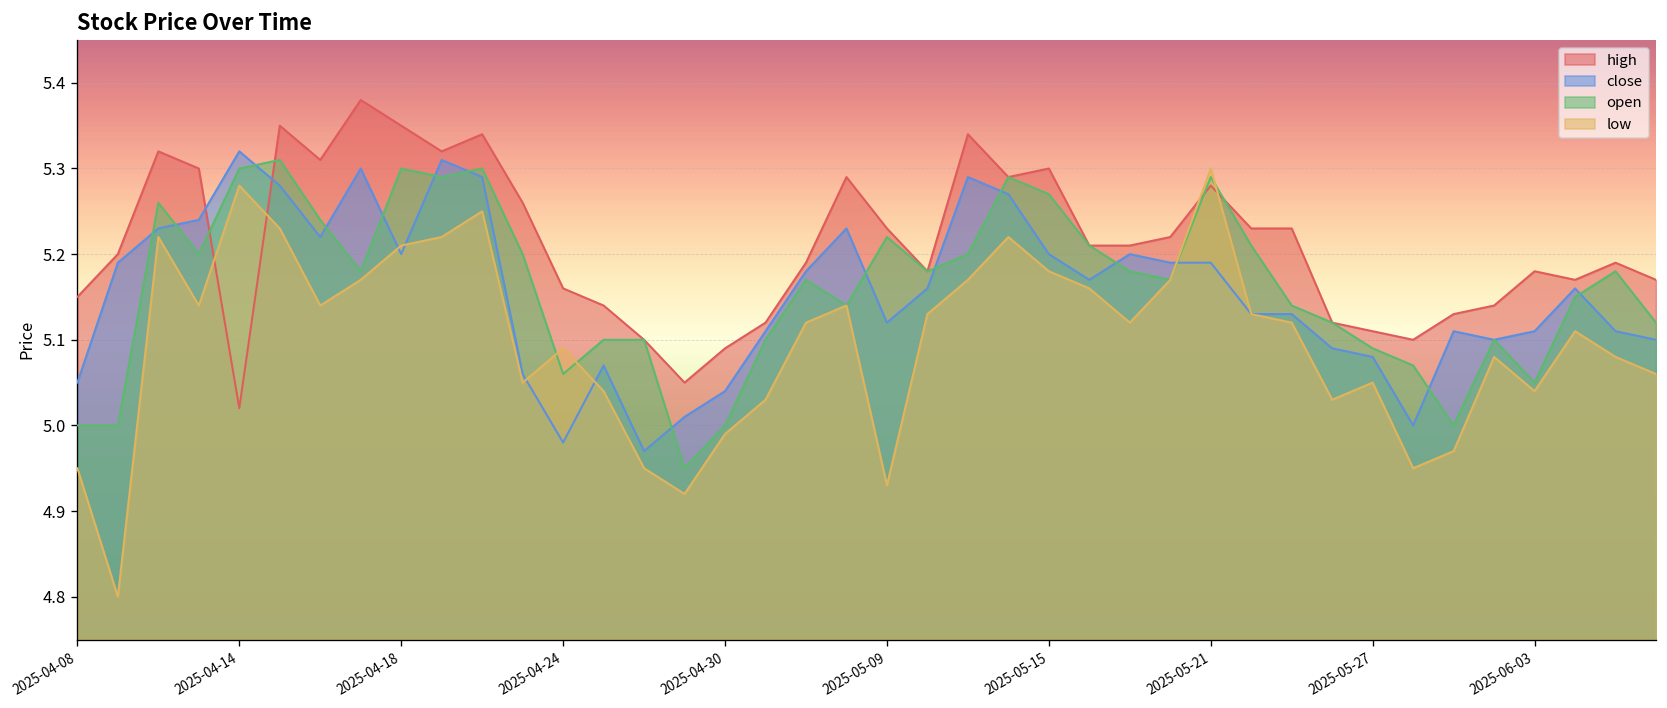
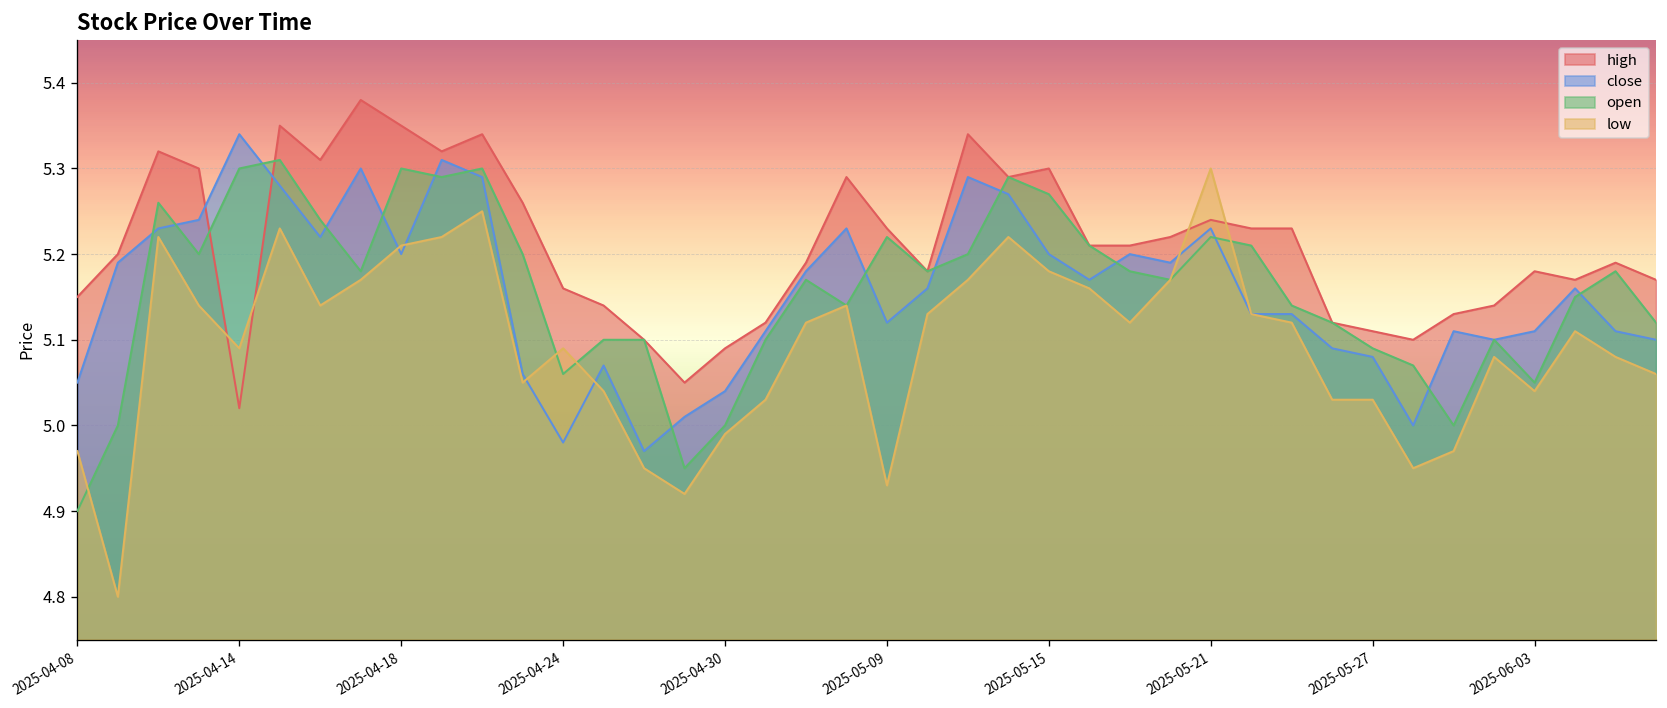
open, 2025-04-08: 5.0 -> 4.9
low, 2025-04-08: 4.95 -> 4.97
close, 2025-04-14: 5.32 -> 5.34
low, 2025-04-14: 5.28 -> 5.09
high, 2025-05-21: 5.28 -> 5.24
close, 2025-05-21: 5.19 -> 5.23
open, 2025-05-21: 5.29 -> 5.22
low, 2025-05-27: 5.05 -> 5.03
